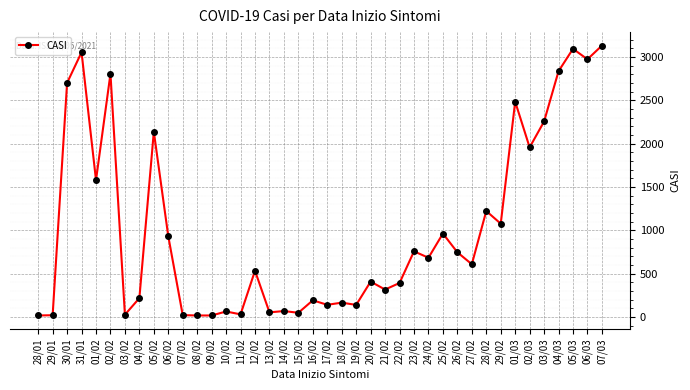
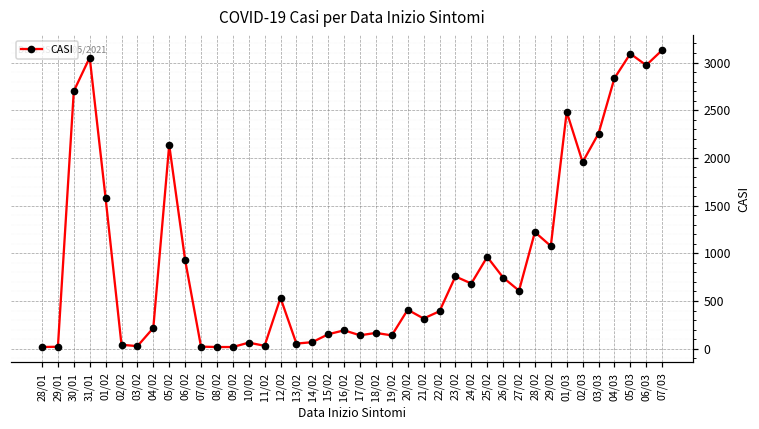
02/02: 2800 -> 0
15/02: 0 -> 200
